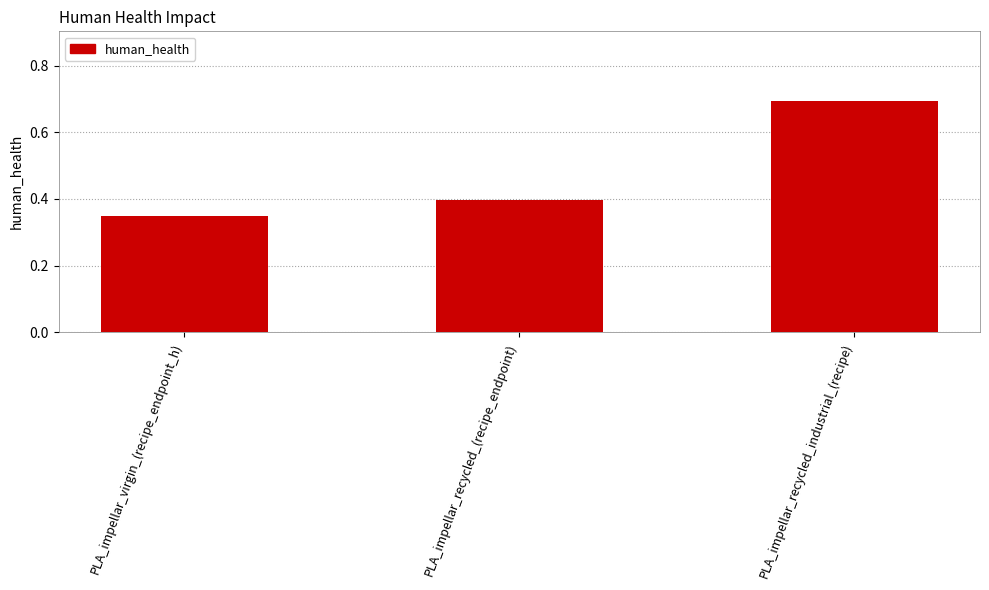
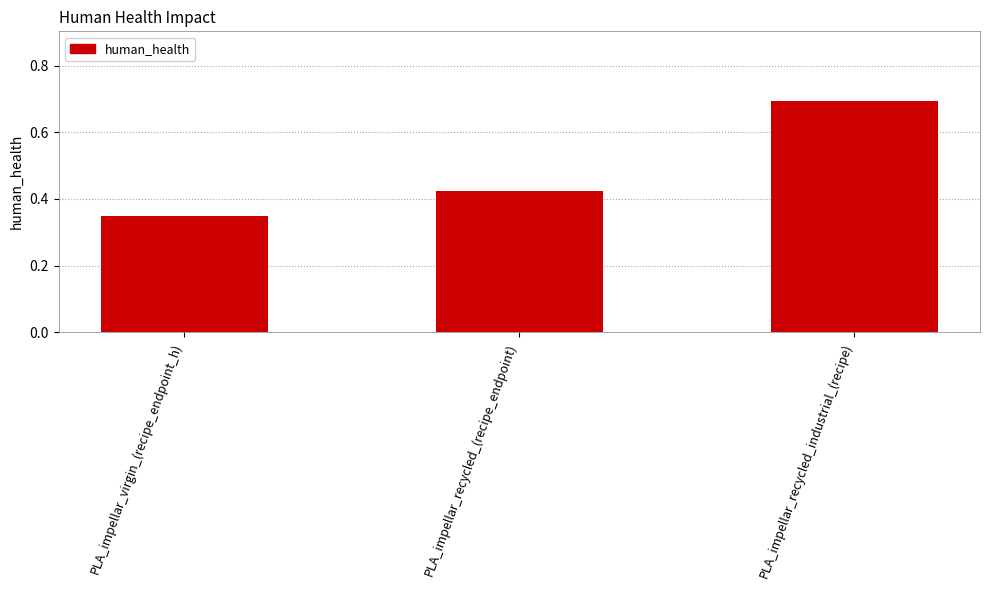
PLA_impellar_recycled_(recipe_endpoint): 0.40 -> 0.42
